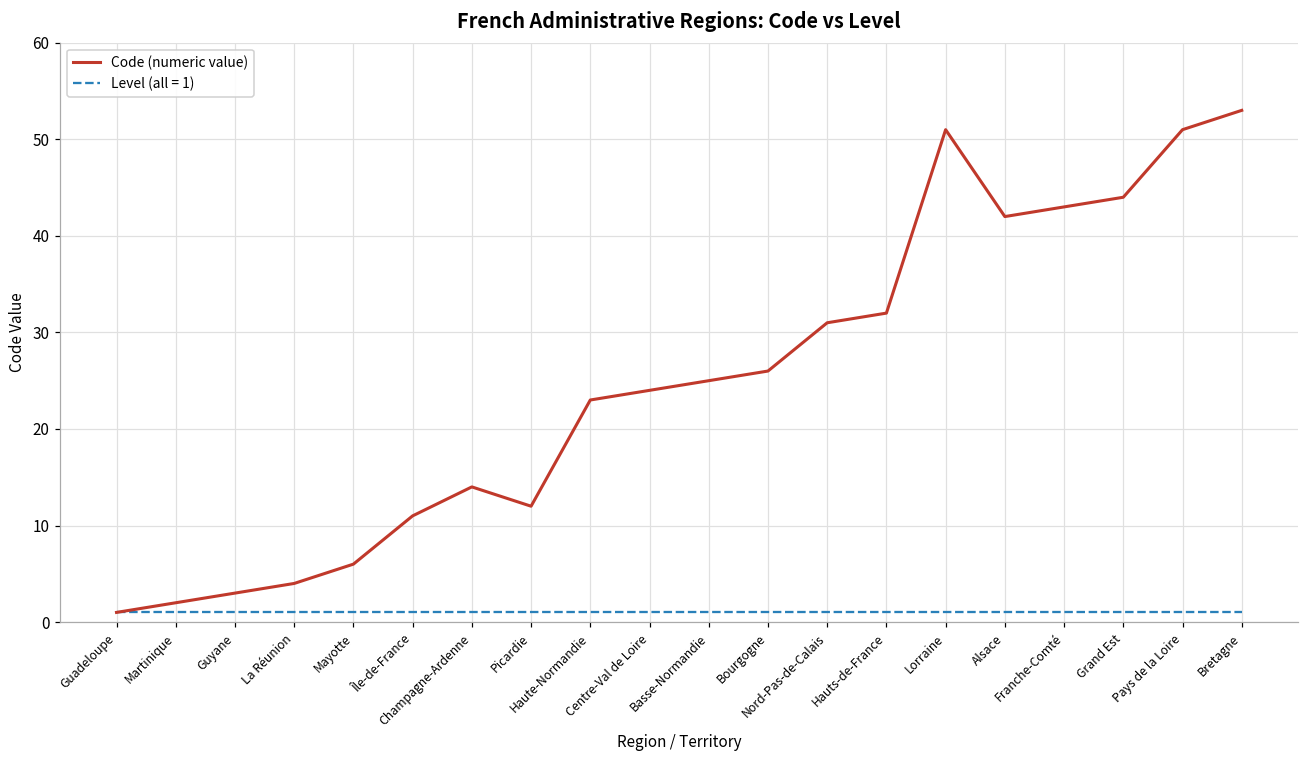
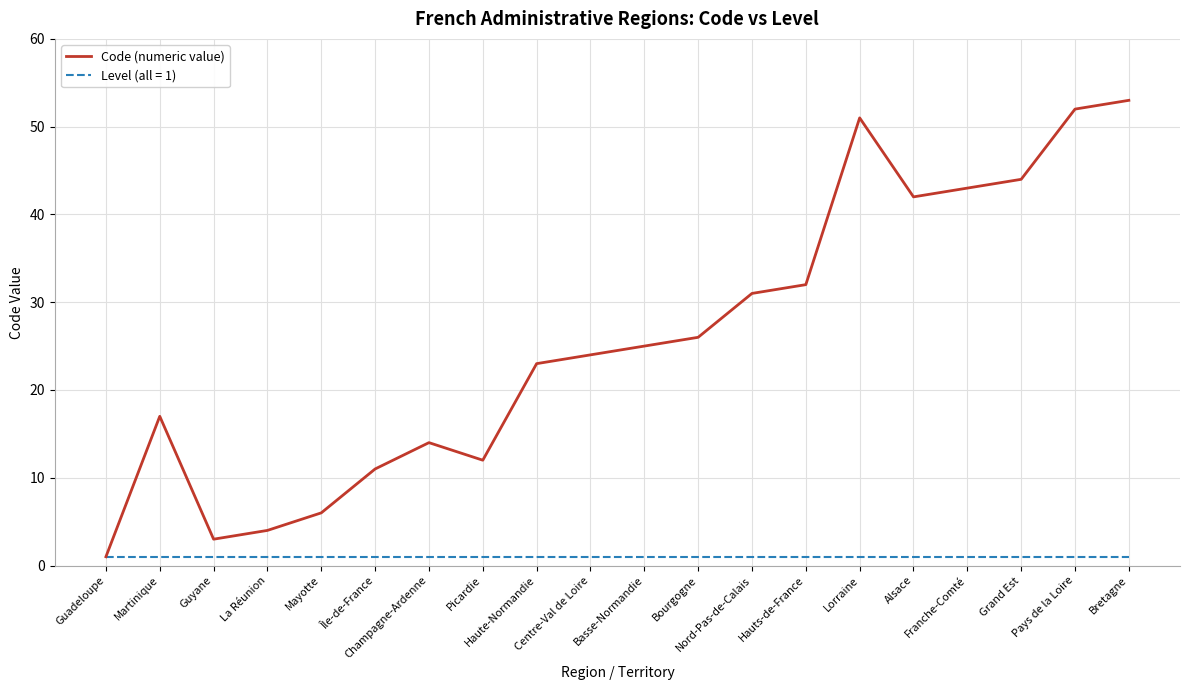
Code (numeric value), Martinique: 2 -> 17
Code (numeric value), Pays de la Loire: 51 -> 52
